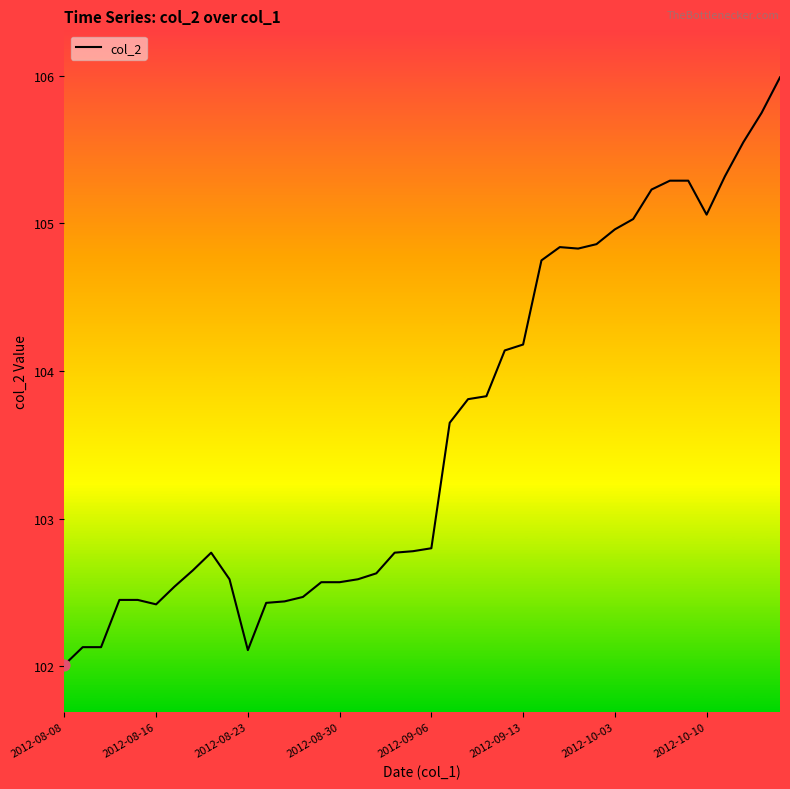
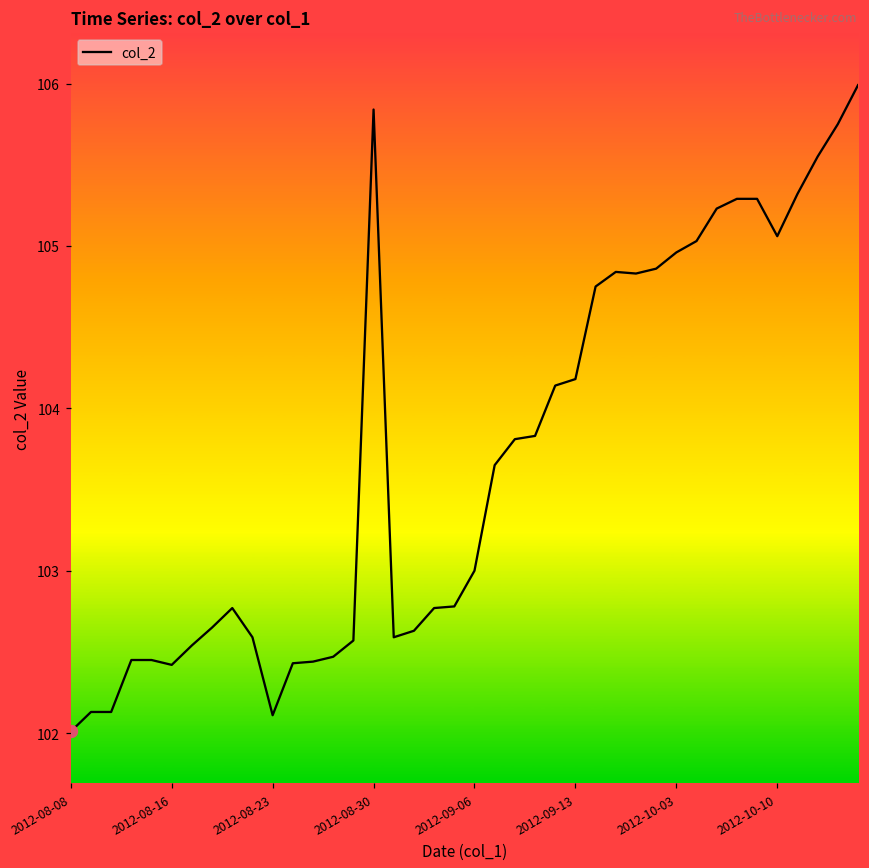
col_2, 2012-08-30: 102.57 -> 105.84
col_2, 2012-09-06: 102.8 -> 103.0
